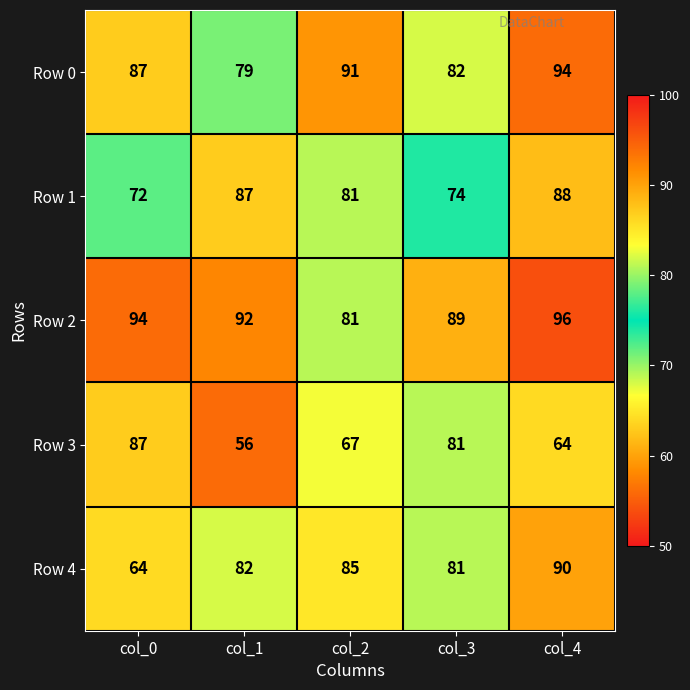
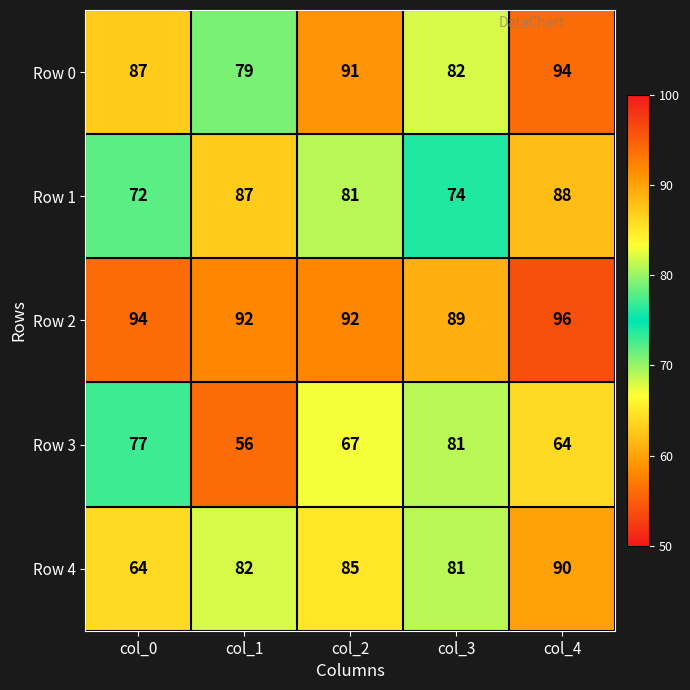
Row 2, col_2: 81 -> 92
Row 3, col_0: 87 -> 77
